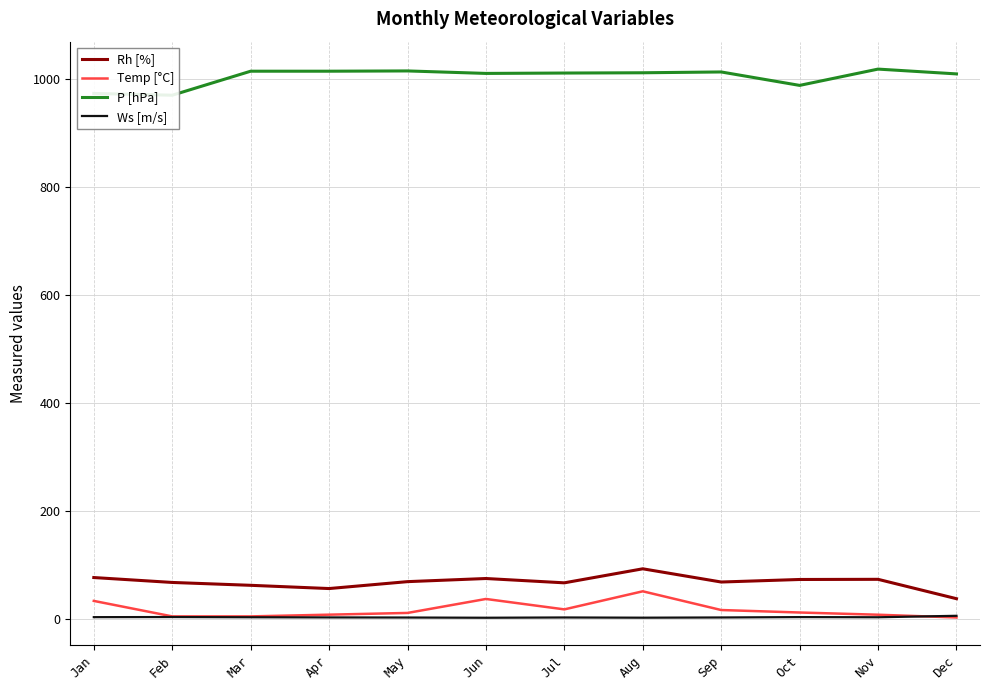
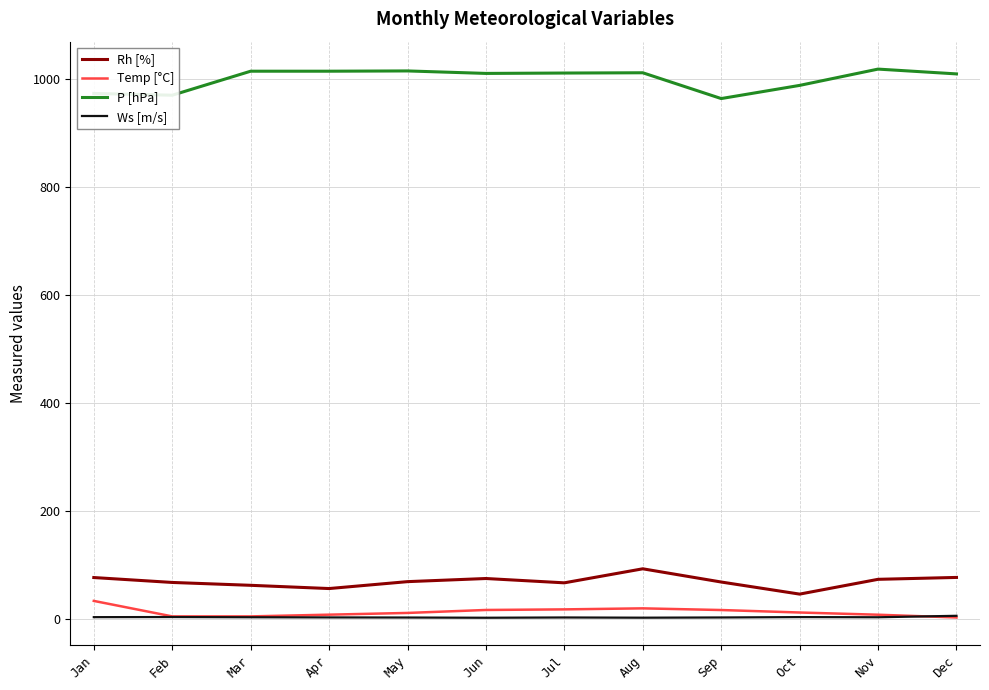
Temp [°C], Jun: 40 -> 20
Temp [°C], Aug: 50 -> 20
P [hPa], Sep: 1010 -> 960
Rh [%], Oct: 70 -> 50
Rh [%], Dec: 40 -> 80
